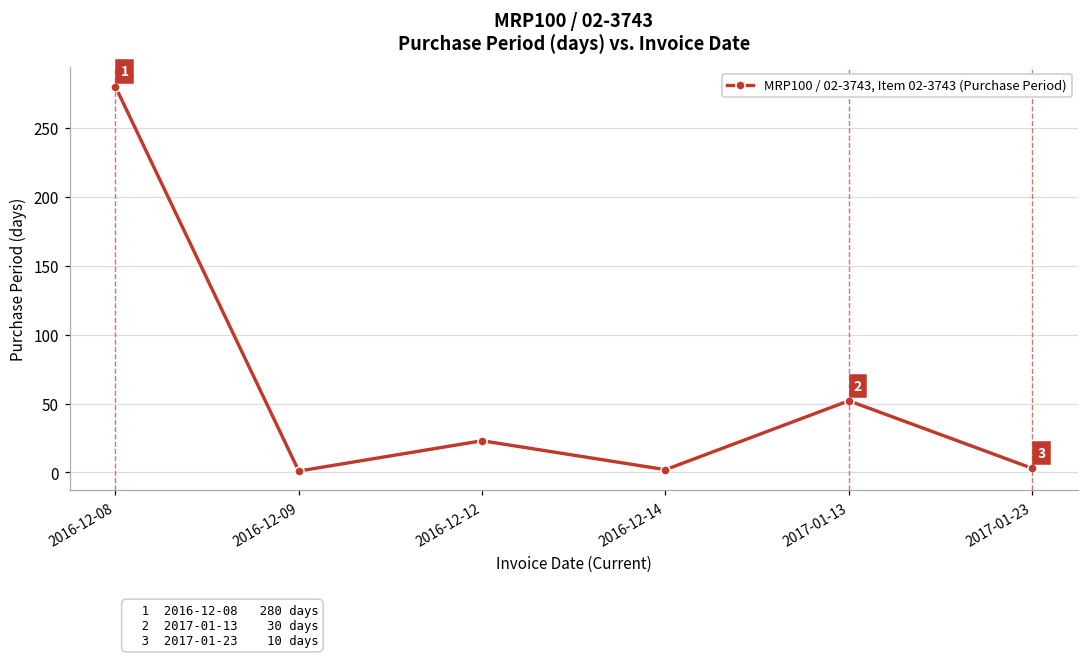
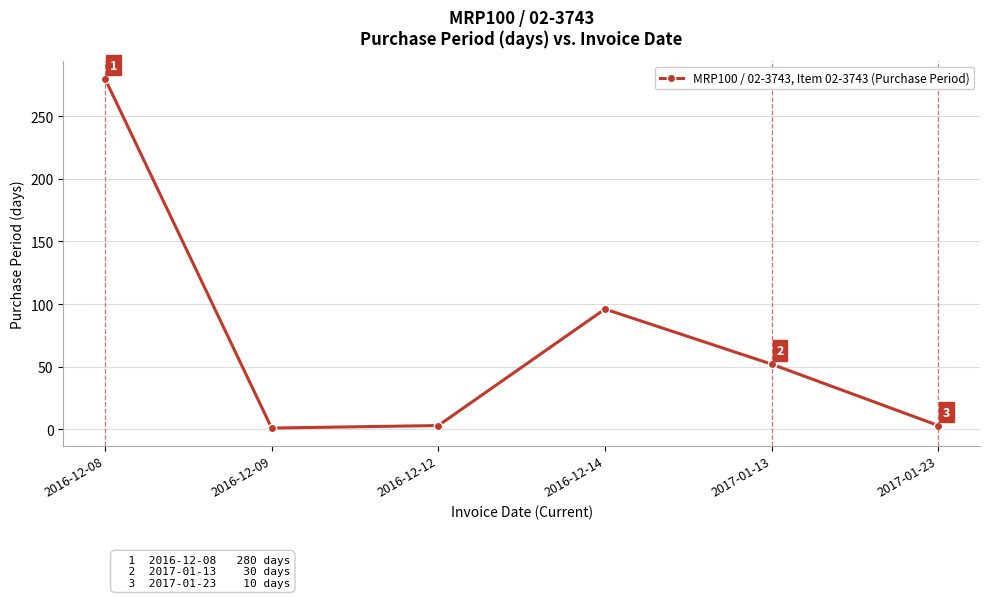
2016-12-12: 23 -> 3
2016-12-14: 2 -> 96
